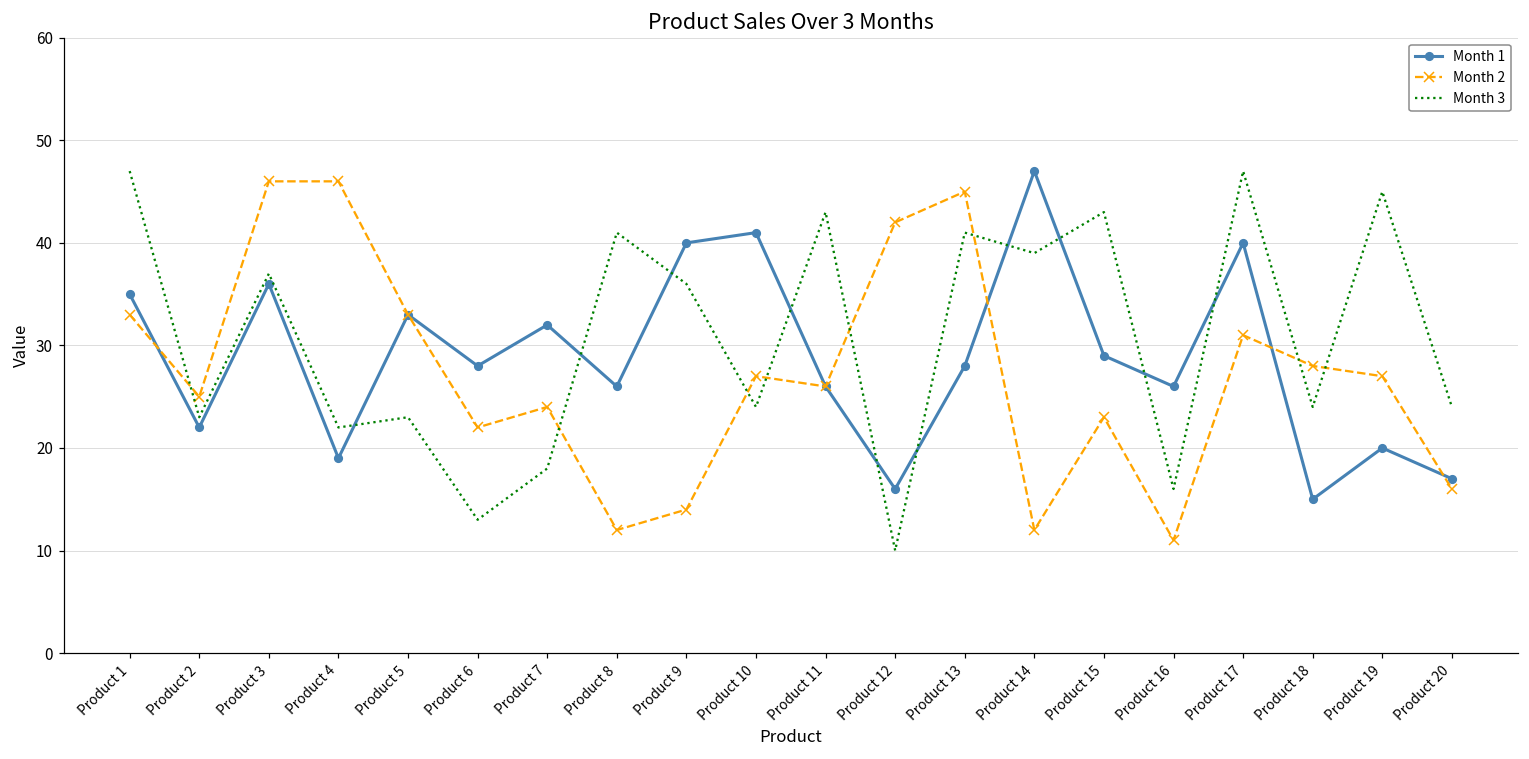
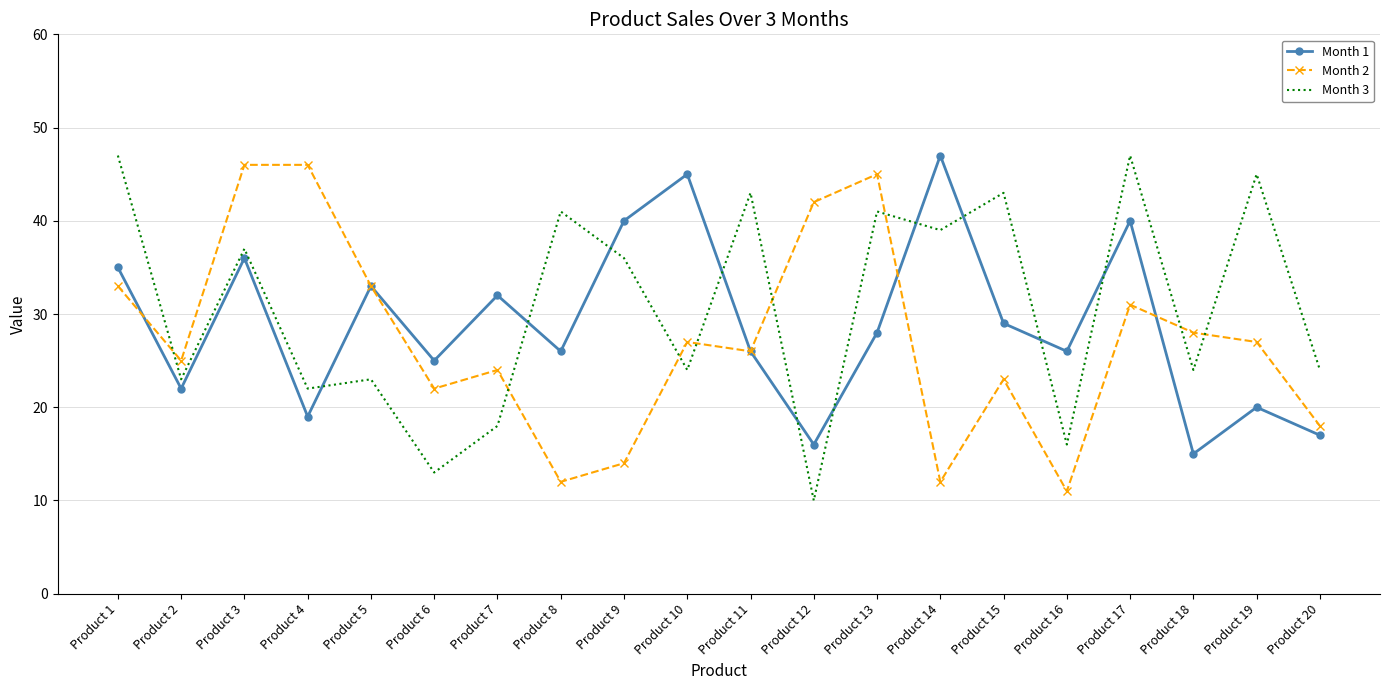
Month 1, Product 6: 28 -> 25
Month 1, Product 10: 41 -> 45
Month 2, Product 20: 16 -> 18
